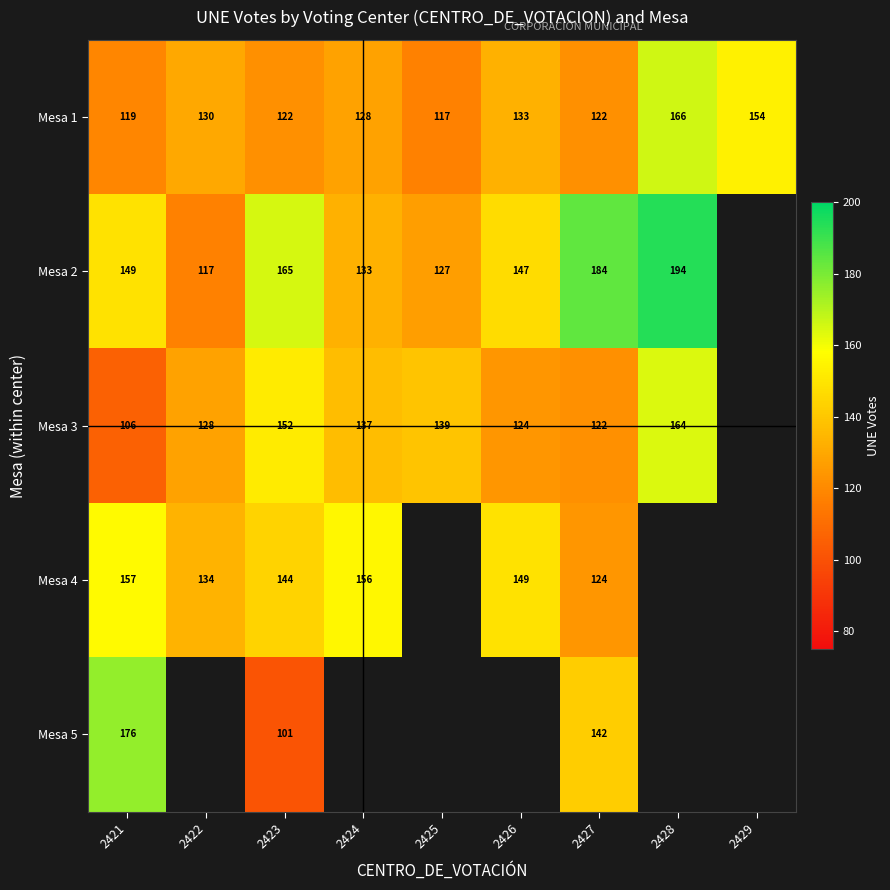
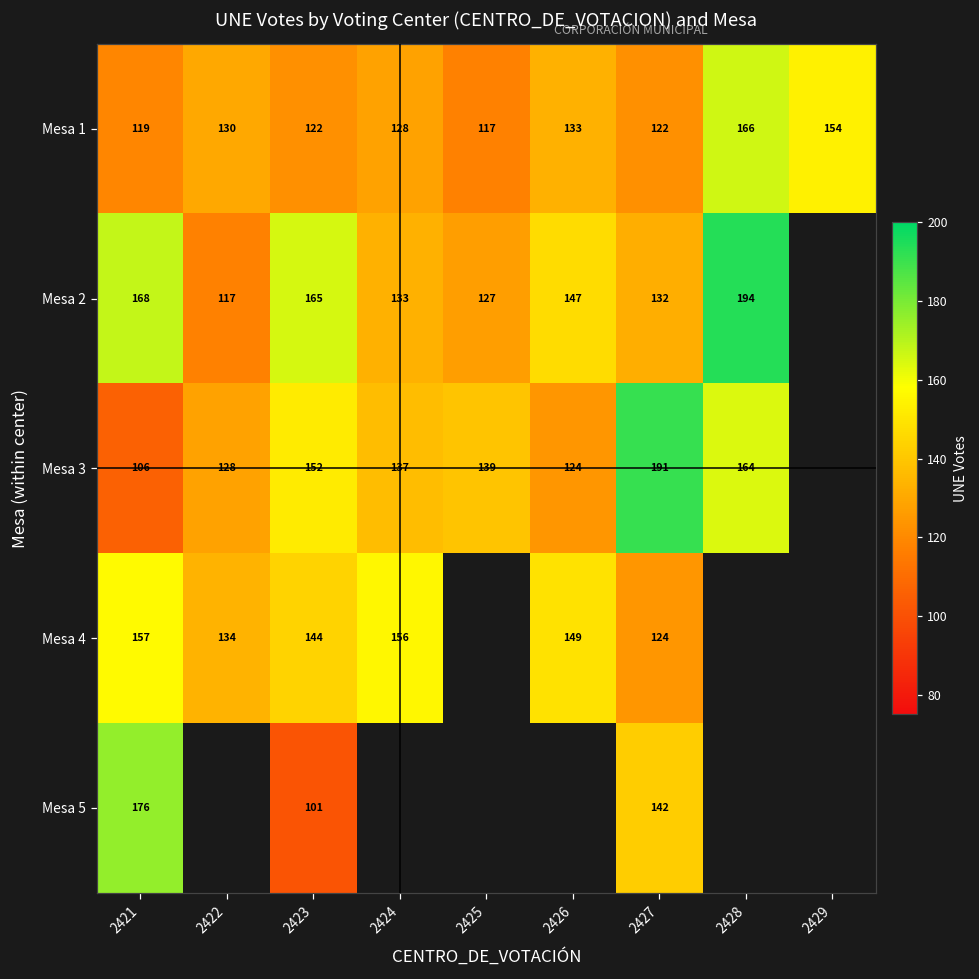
Mesa 2, 2421: 149 -> 168
Mesa 2, 2427: 184 -> 132
Mesa 3, 2427: 122 -> 191
